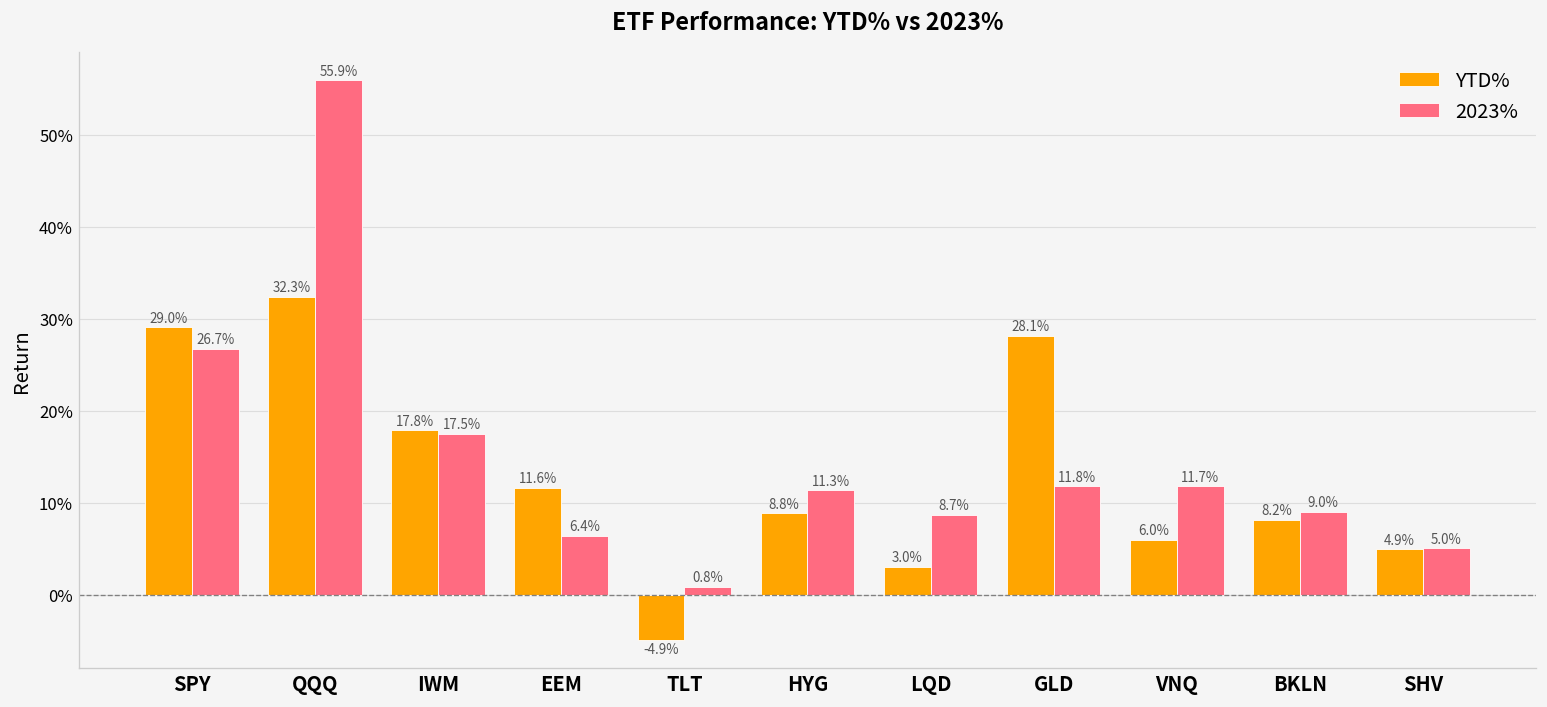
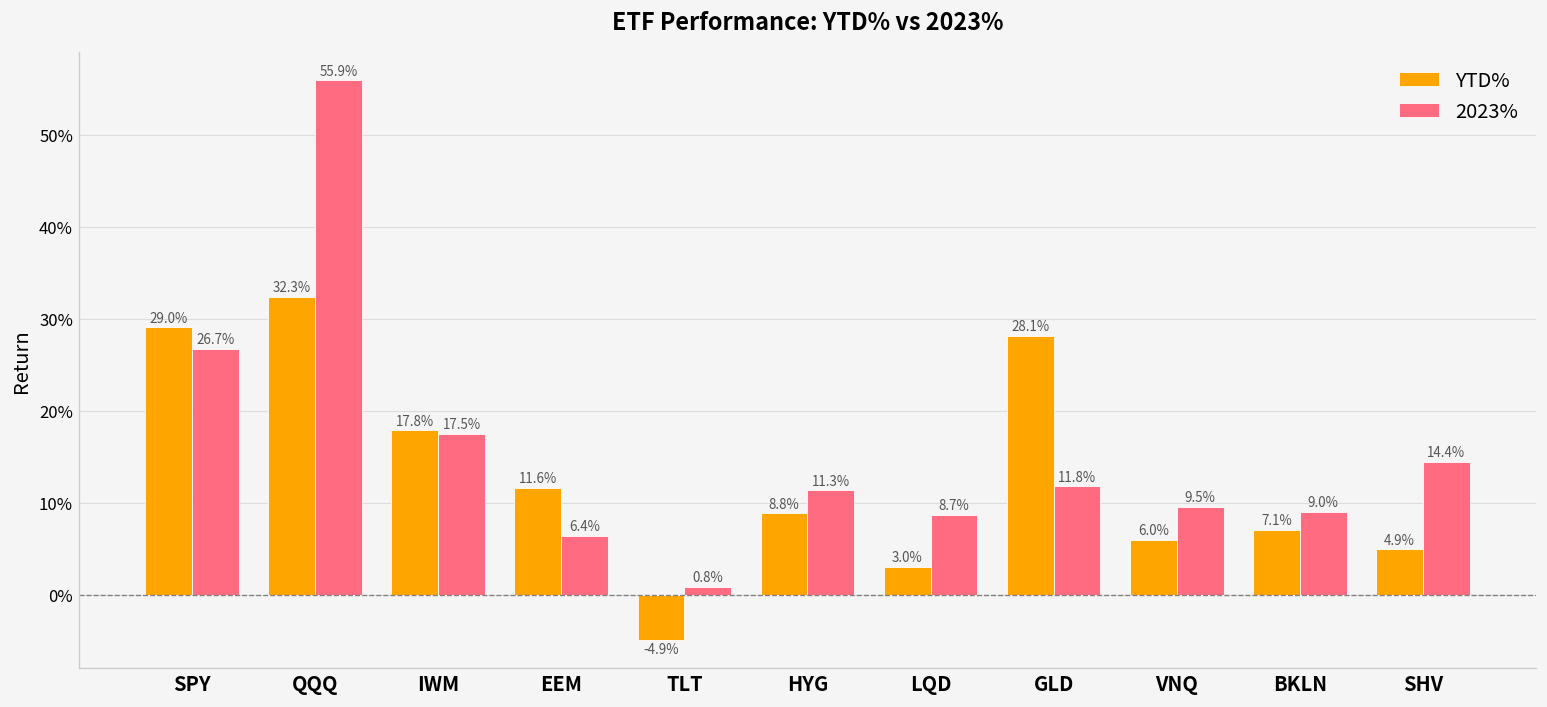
2023%, VNQ: 11.7% -> 9.5%
YTD%, BKLN: 8.2% -> 7.1%
2023%, SHV: 5.0% -> 14.4%
